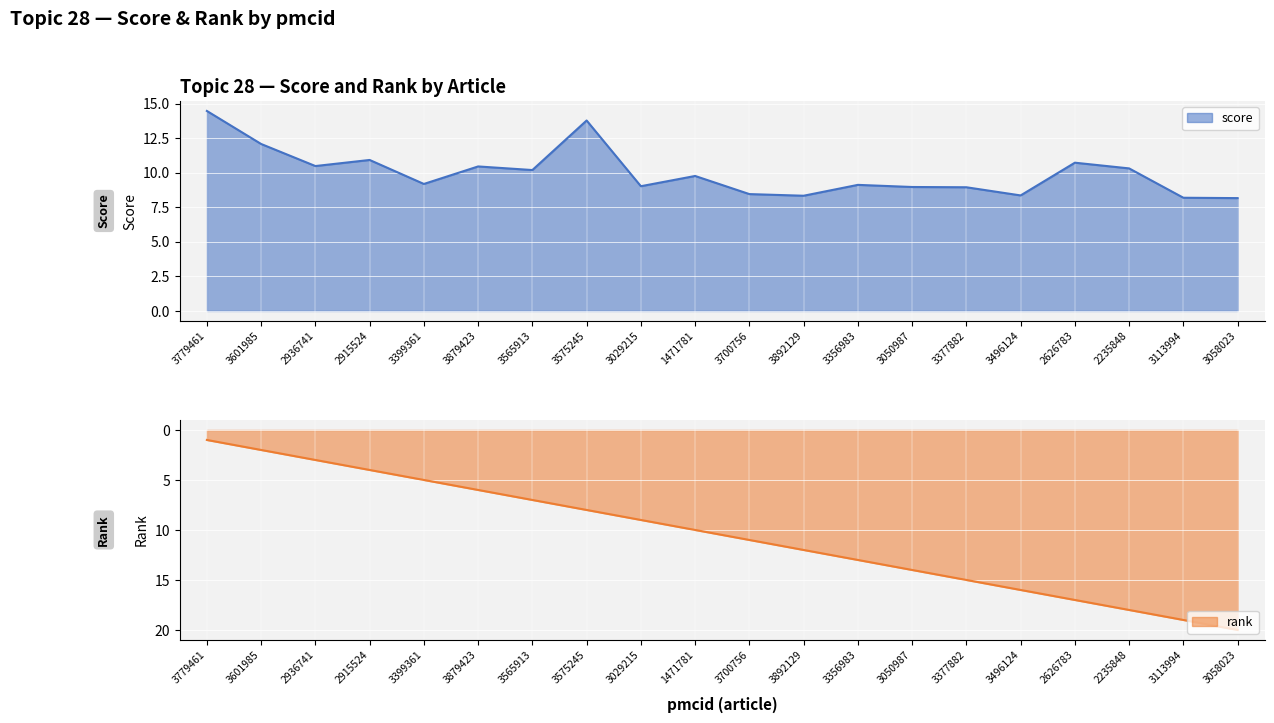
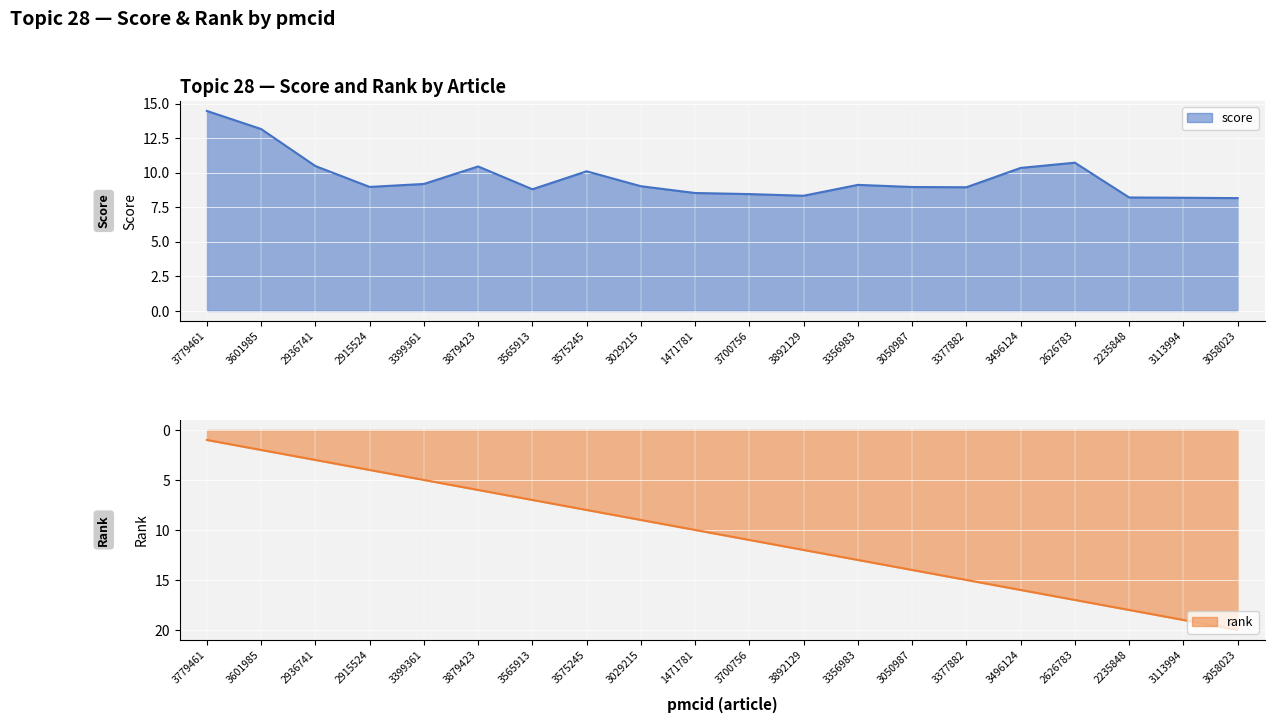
Topic 28 — Score and Rank by Article, 3601985: 12.1 -> 13.2
Topic 28 — Score and Rank by Article, 2915524: 10.9 -> 9.0
Topic 28 — Score and Rank by Article, 3565913: 10.2 -> 8.8
Topic 28 — Score and Rank by Article, 3575245: 13.8 -> 10.1
Topic 28 — Score and Rank by Article, 1471781: 9.8 -> 8.5
Topic 28 — Score and Rank by Article, 3496124: 8.4 -> 10.4
Topic 28 — Score and Rank by Article, 2235848: 10.3 -> 8.2
